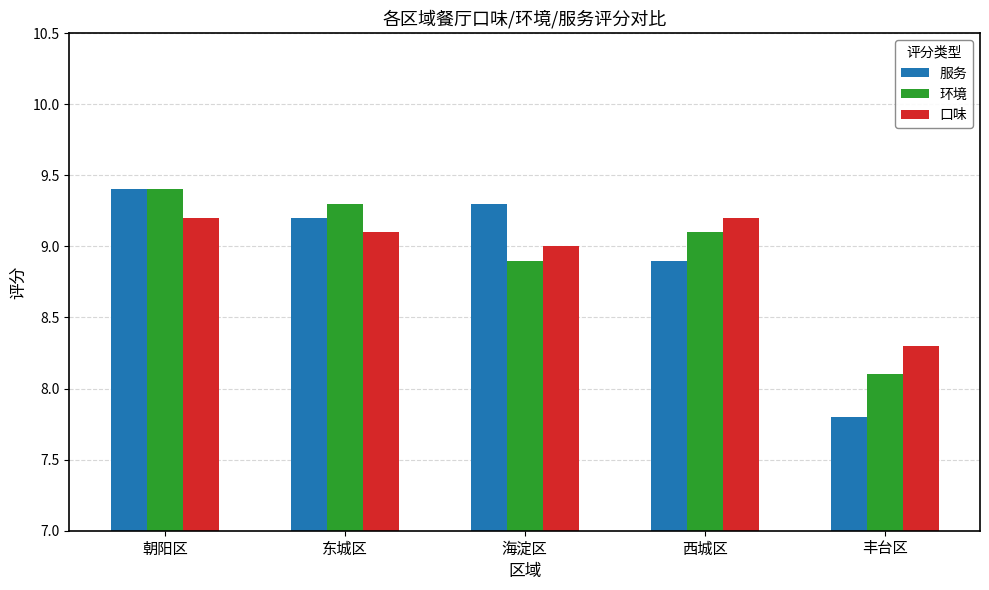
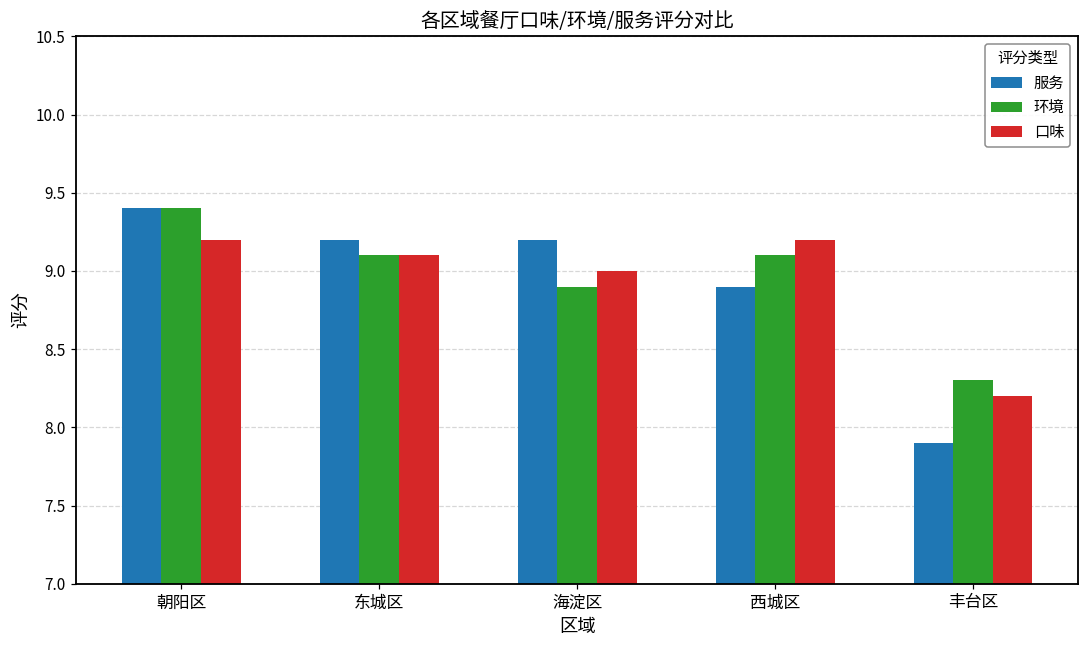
环境, 东城区: 9.3 -> 9.1
服务, 海淀区: 9.3 -> 9.2
服务, 丰台区: 7.8 -> 7.9
环境, 丰台区: 8.1 -> 8.3
口味, 丰台区: 8.3 -> 8.2
